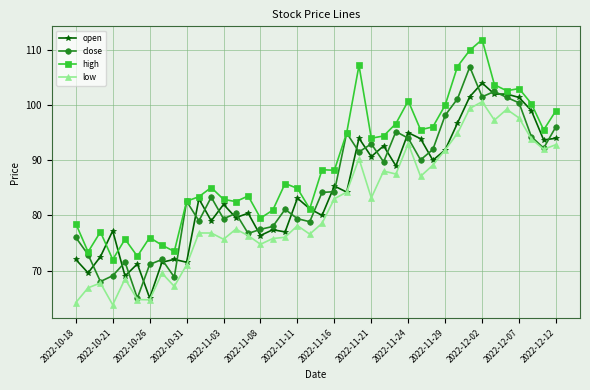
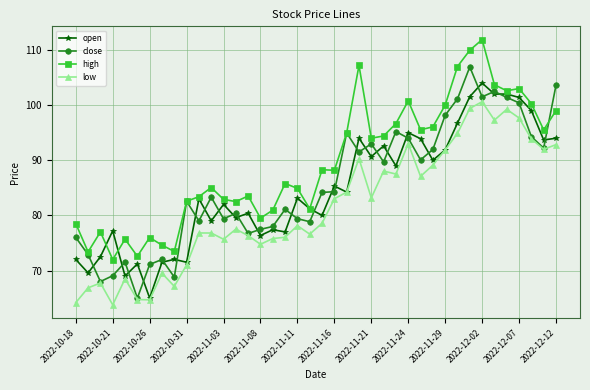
close, 2022-12-12: 96 -> 104
